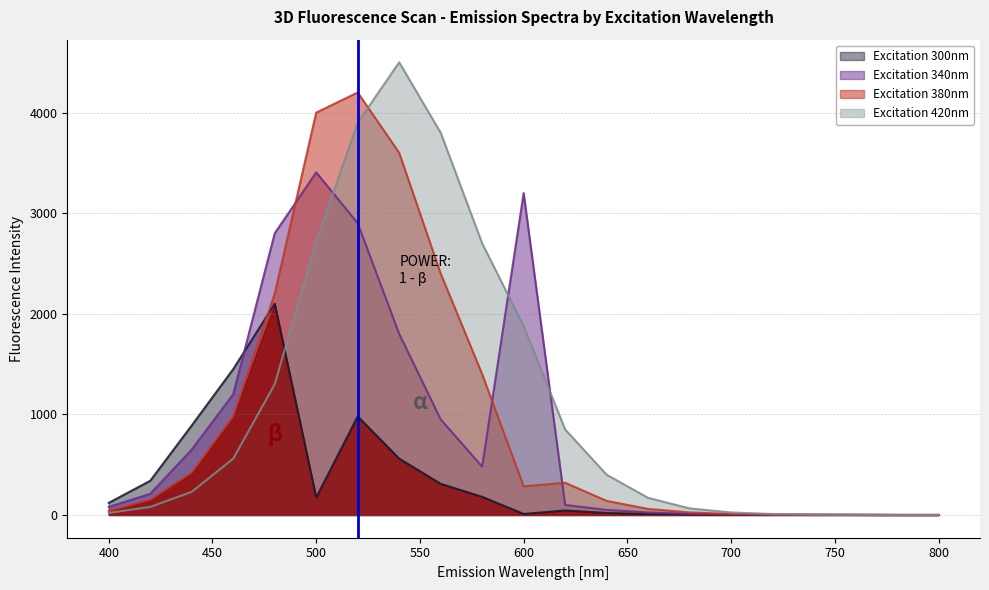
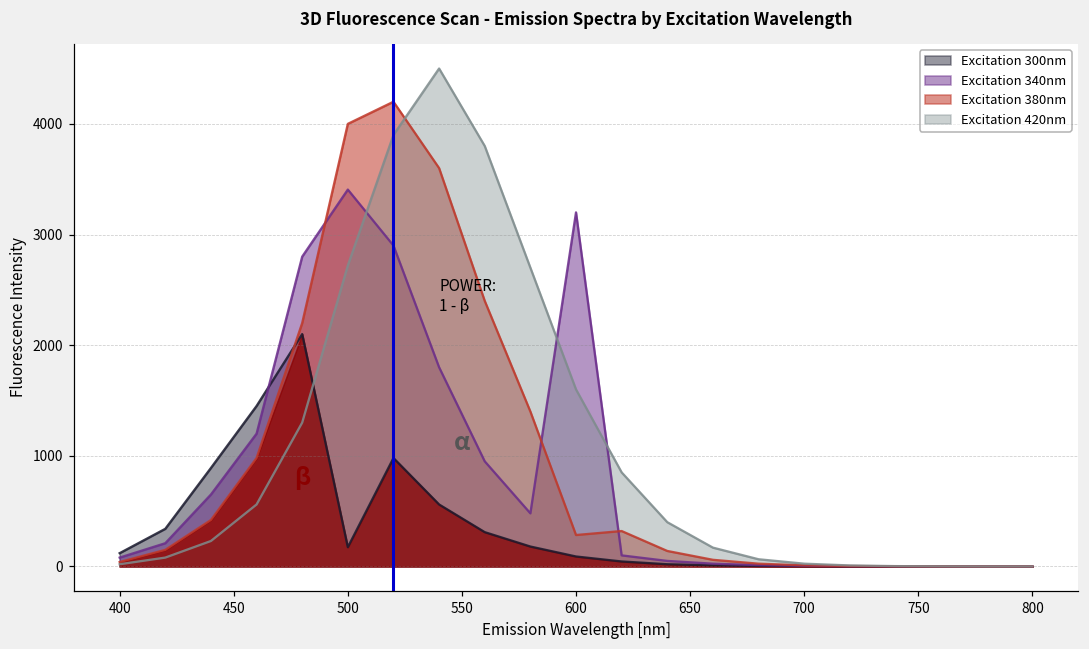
Excitation 300nm, 600: 10 -> 90
Excitation 420nm, 600: 1880 -> 1600
